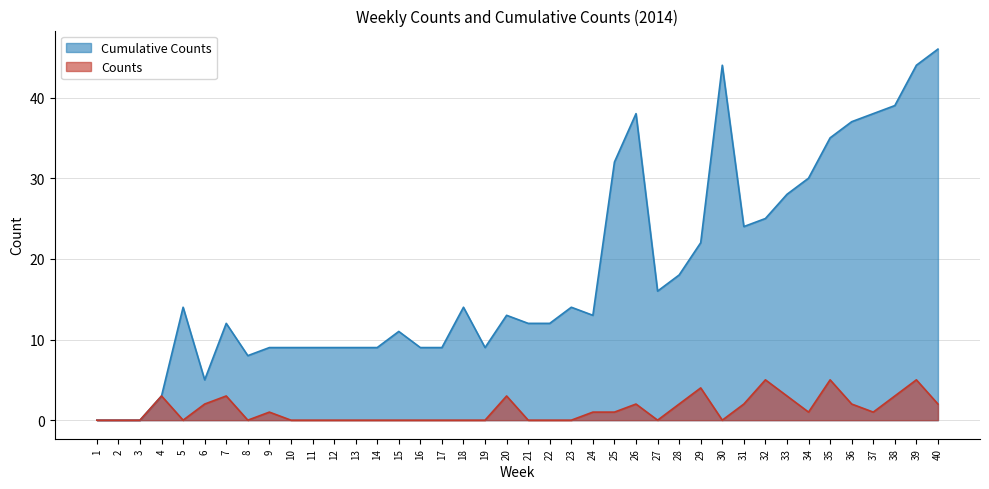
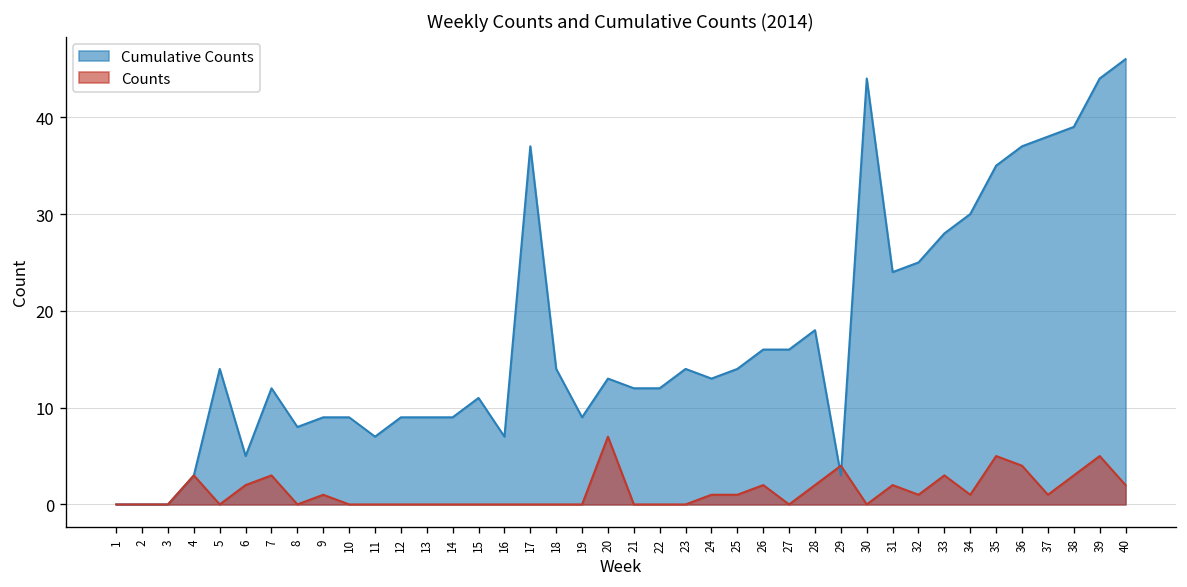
Cumulative Counts, 11: 9 -> 7
Cumulative Counts, 16: 9 -> 7
Cumulative Counts, 17: 9 -> 37
Counts, 20: 3 -> 7
Cumulative Counts, 25: 32 -> 14
Cumulative Counts, 26: 38 -> 16
Cumulative Counts, 29: 22 -> 3
Counts, 32: 5 -> 1
Counts, 36: 2 -> 4
